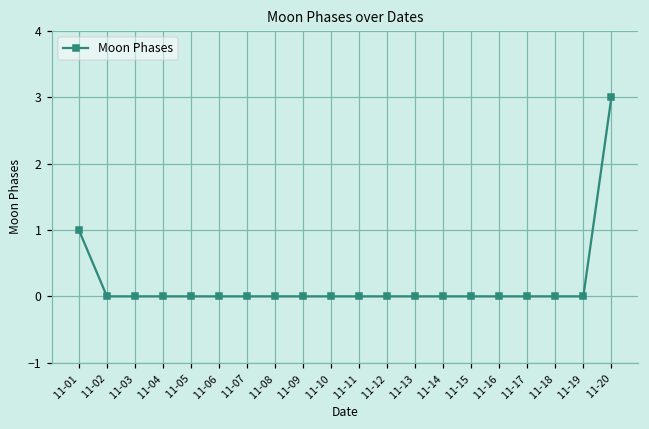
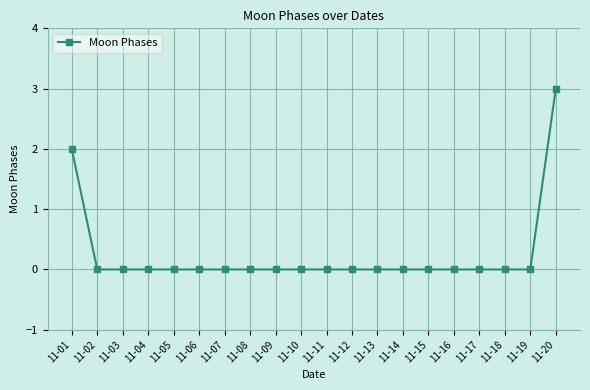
11-01: 1 -> 2
